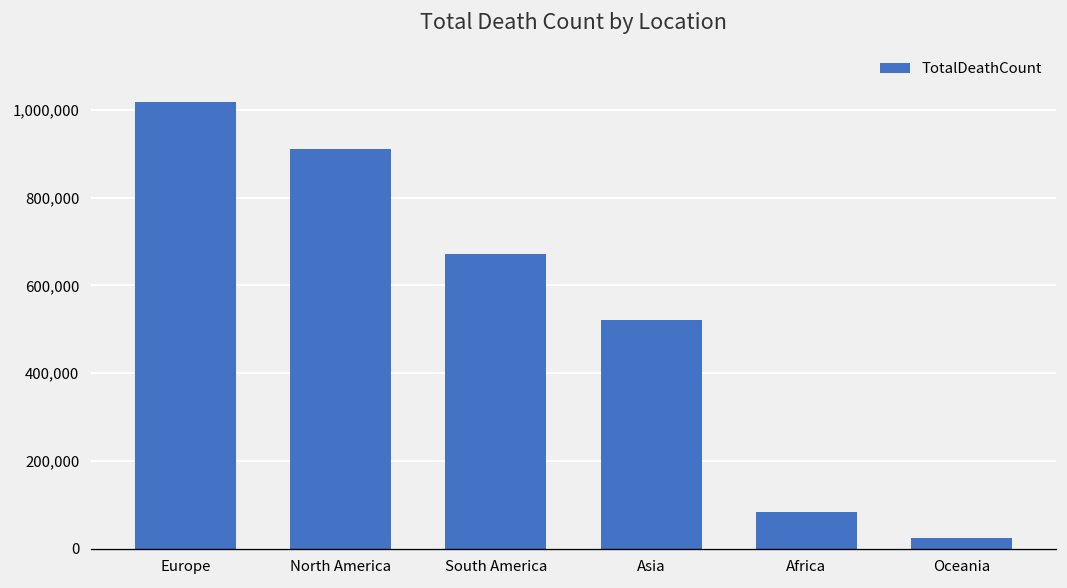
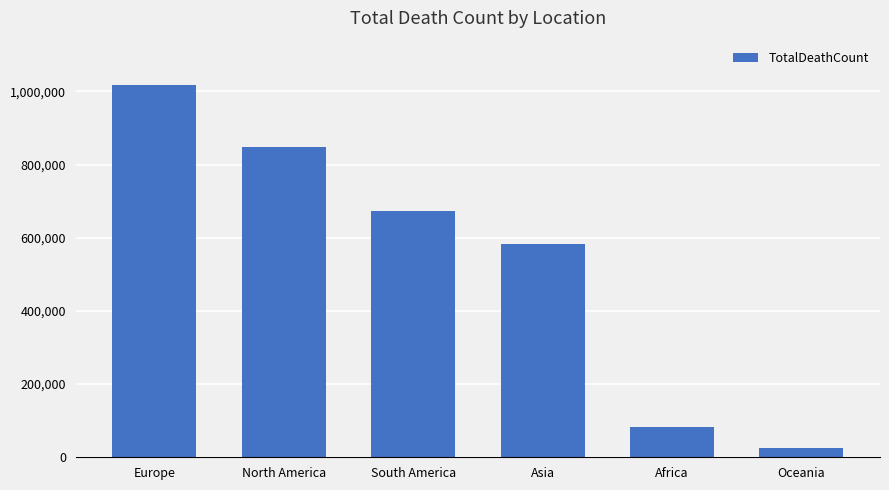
North America: 910,000 -> 850,000
Asia: 520,000 -> 580,000
